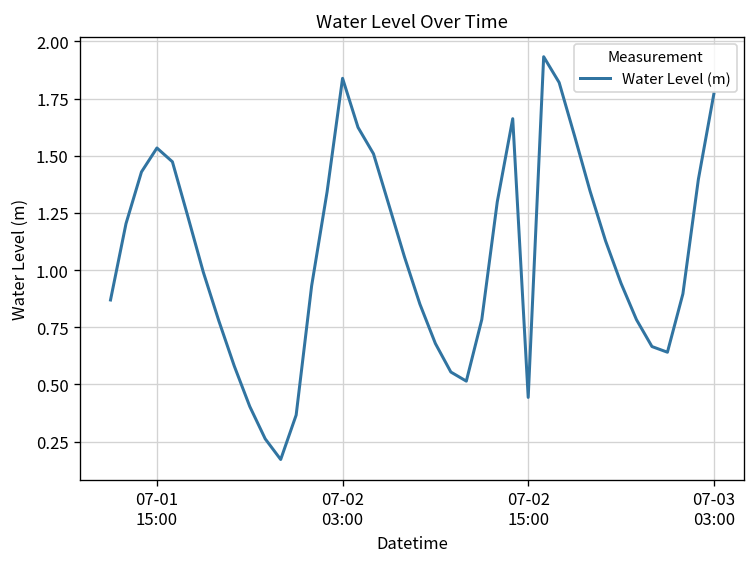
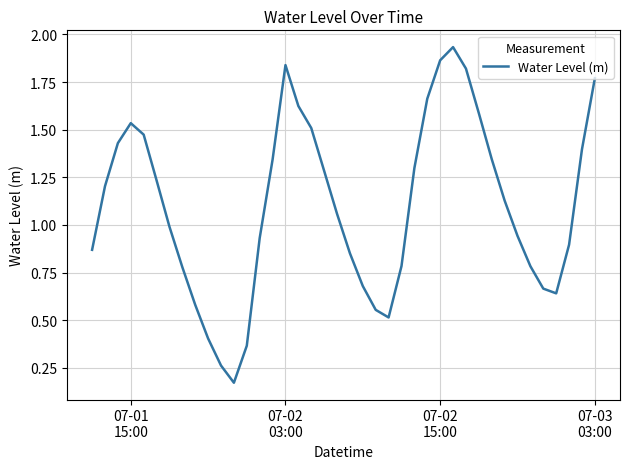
07-02 15:00: 0.44 -> 1.86
